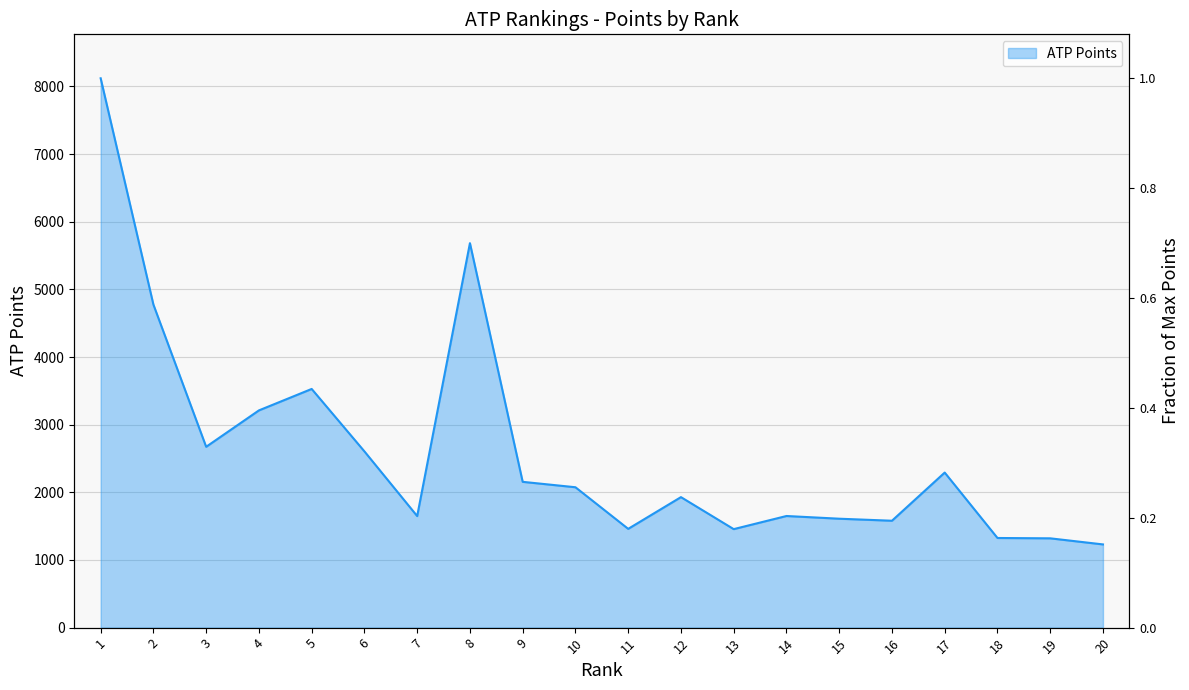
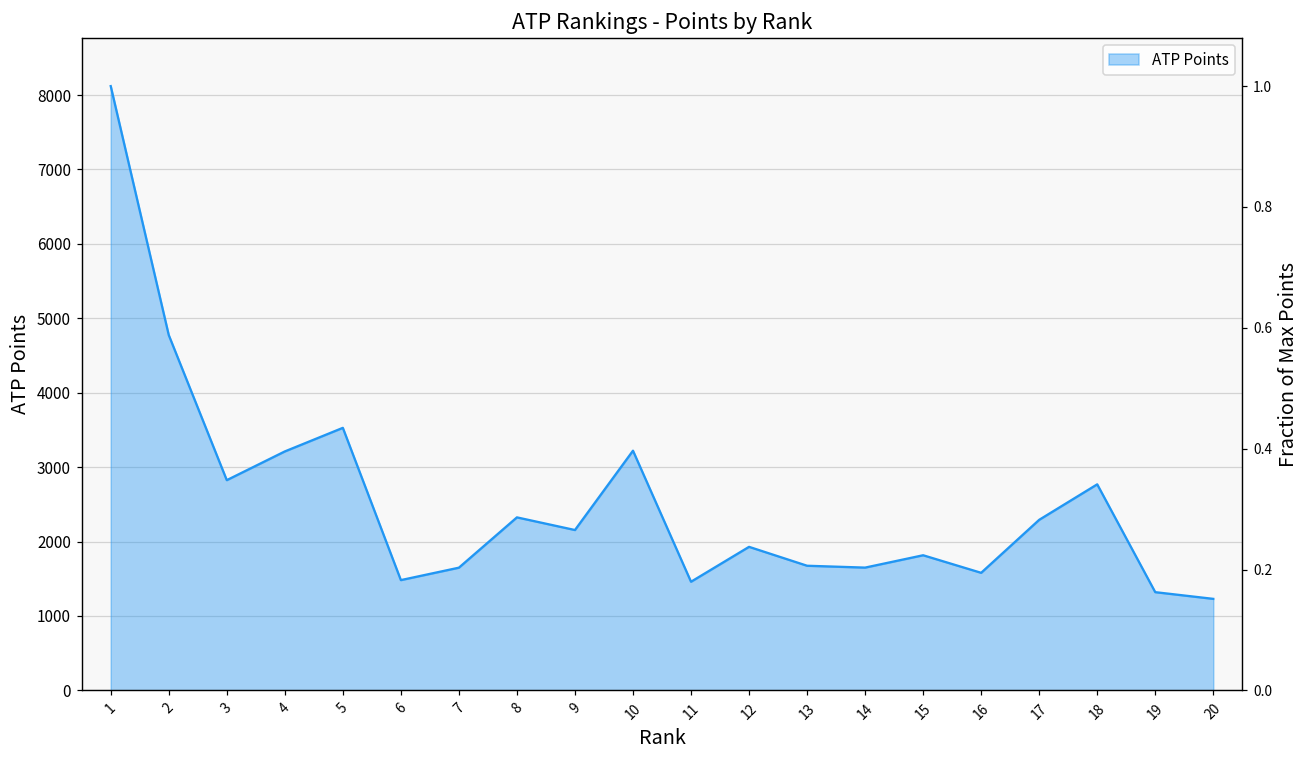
3: 2700 -> 2800
6: 2600 -> 1500
8: 5700 -> 2300
10: 2100 -> 3200
13: 1500 -> 1700
15: 1600 -> 1800
18: 1300 -> 2800
